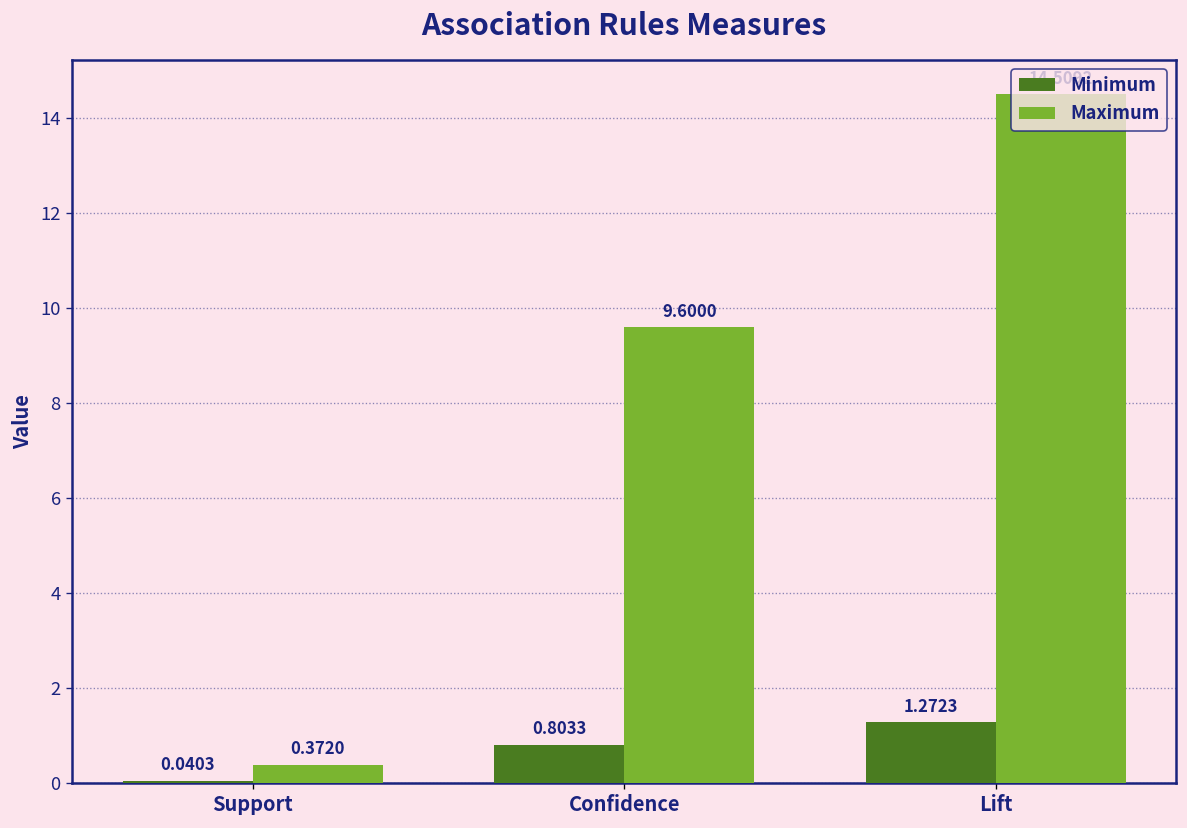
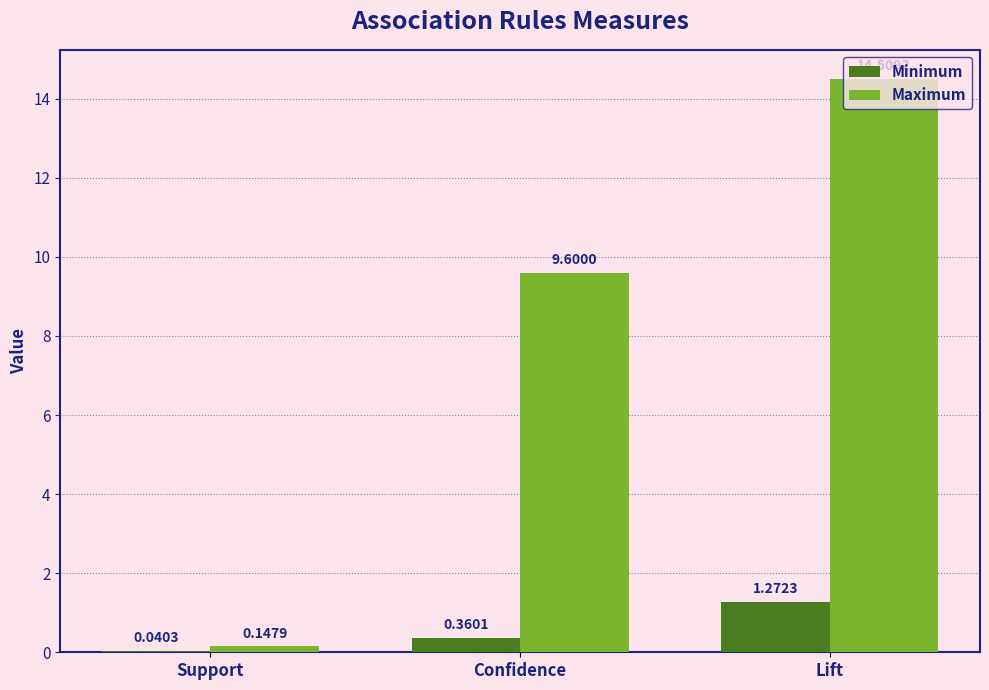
Maximum, Support: 0.3720 -> 0.1479
Minimum, Confidence: 0.8033 -> 0.3601
